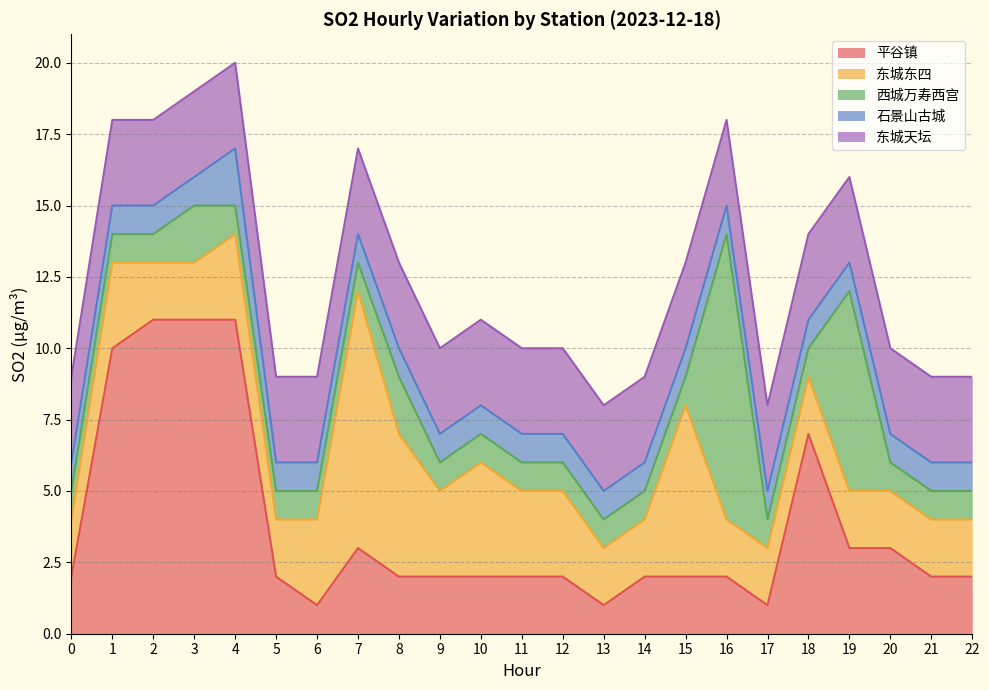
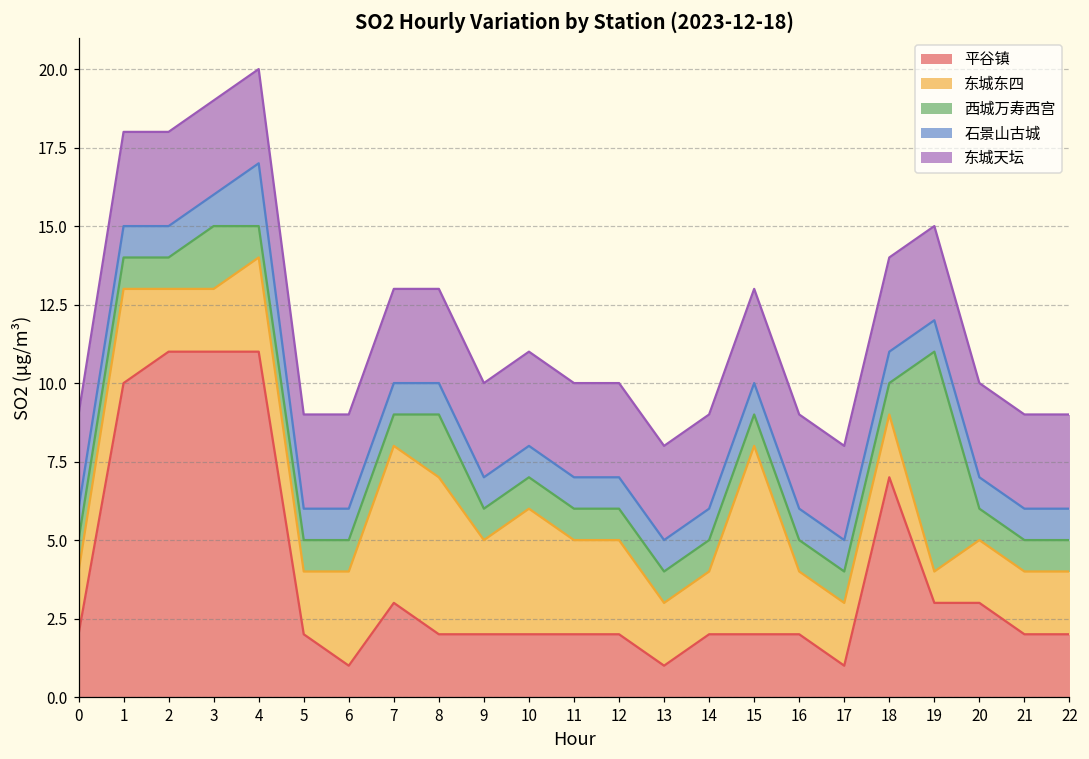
东城东四, 7: 9 -> 5
西城万寿西宫, 16: 10 -> 1
东城东四, 19: 2 -> 1
